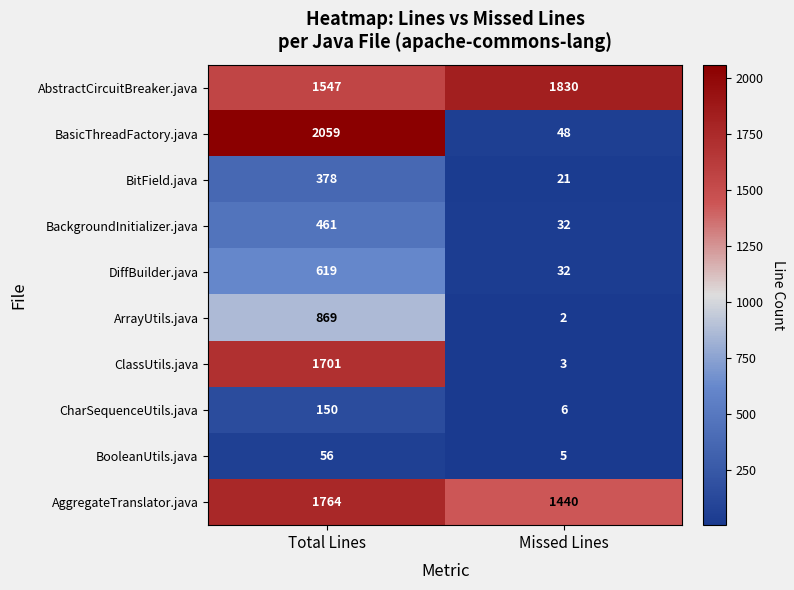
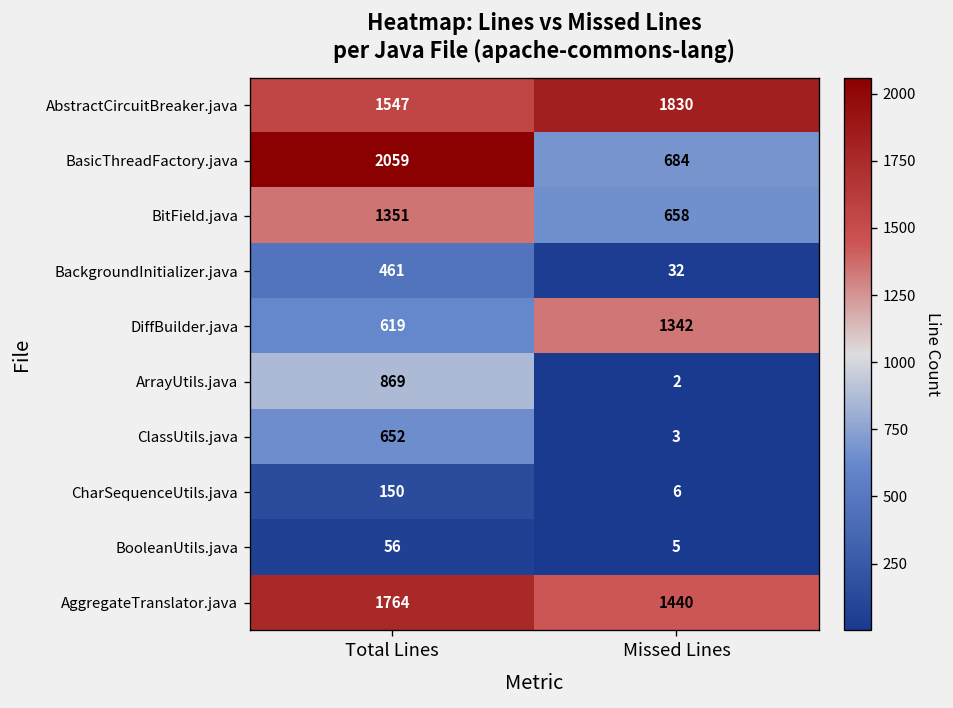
BasicThreadFactory.java, Missed Lines: 48 -> 684
BitField.java, Total Lines: 378 -> 1351
BitField.java, Missed Lines: 21 -> 658
DiffBuilder.java, Missed Lines: 32 -> 1342
ClassUtils.java, Total Lines: 1701 -> 652
